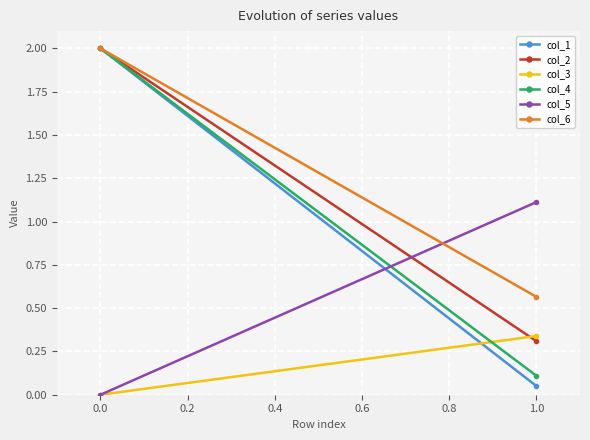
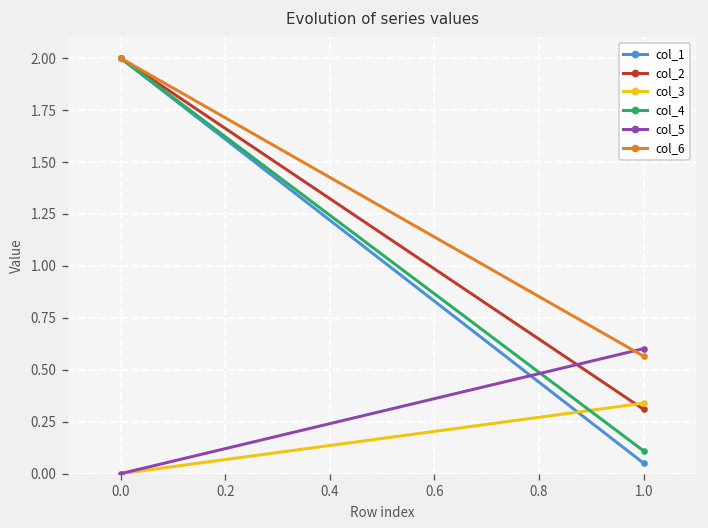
col_5, 1.0: 1.11 -> 0.60
